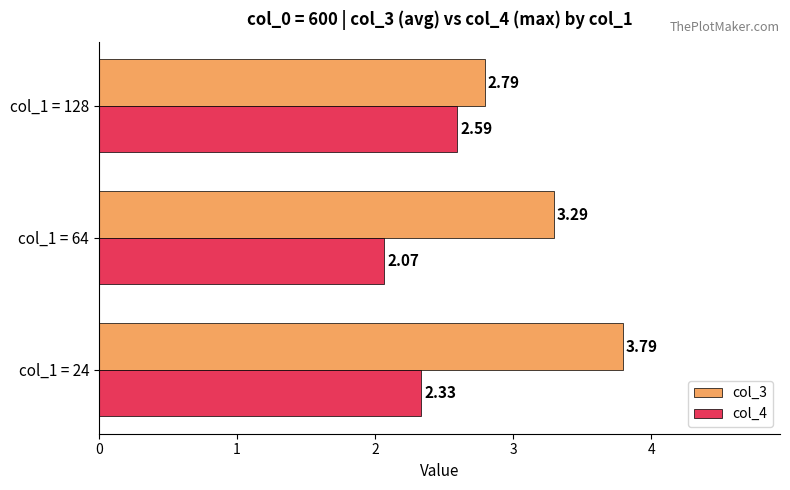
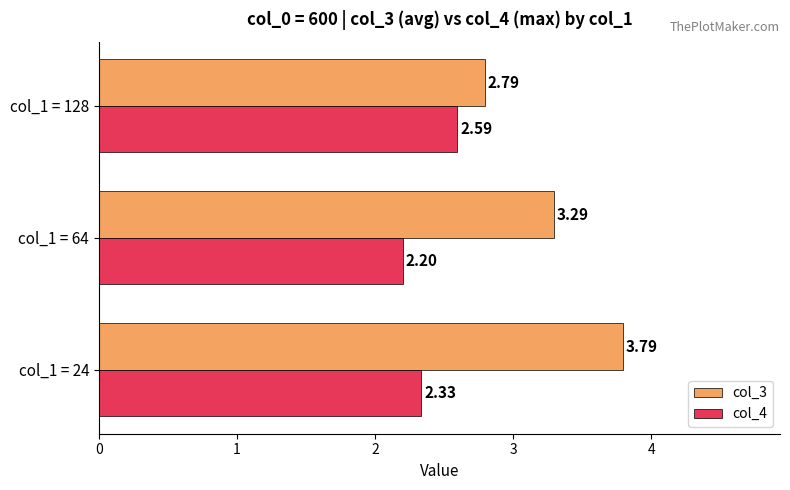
col_4, col_1 = 64: 2.07 -> 2.20
